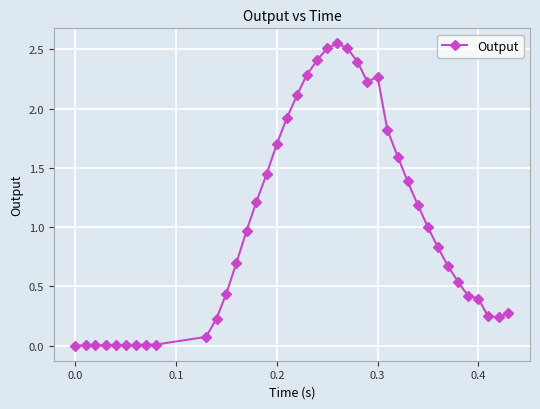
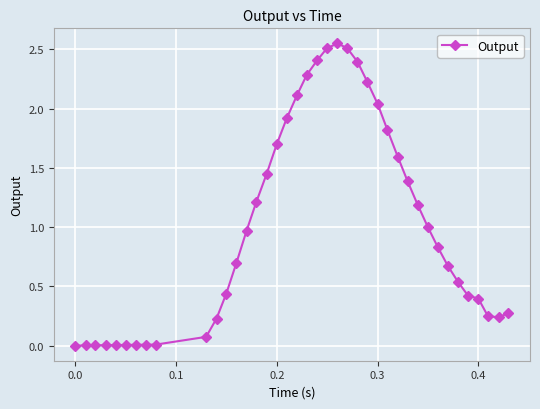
0.3: 2.27 -> 2.04
